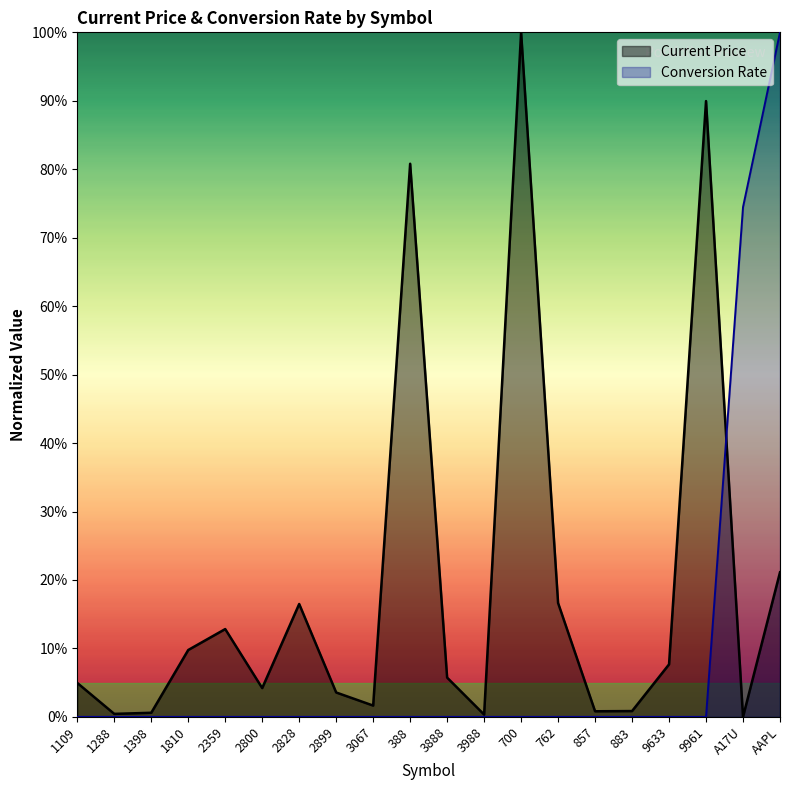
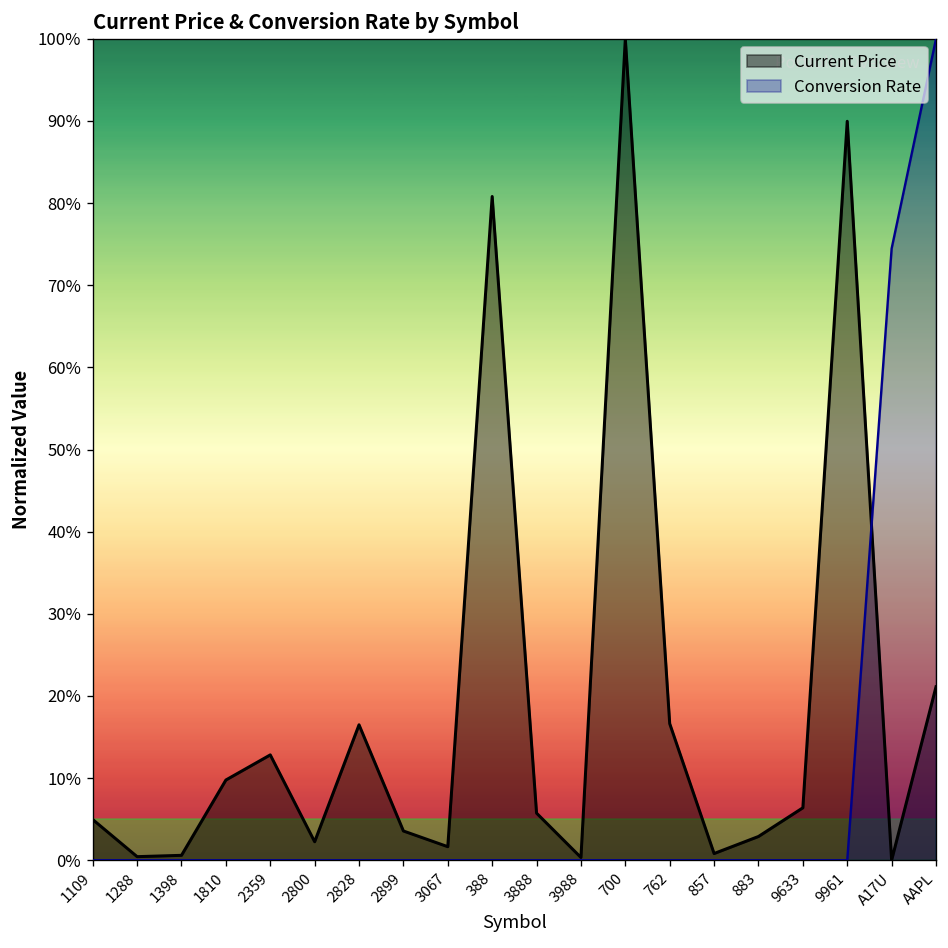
Current Price, 2800: 4% -> 2%
Current Price, 883: 1% -> 3%
Current Price, 9633: 8% -> 6%
